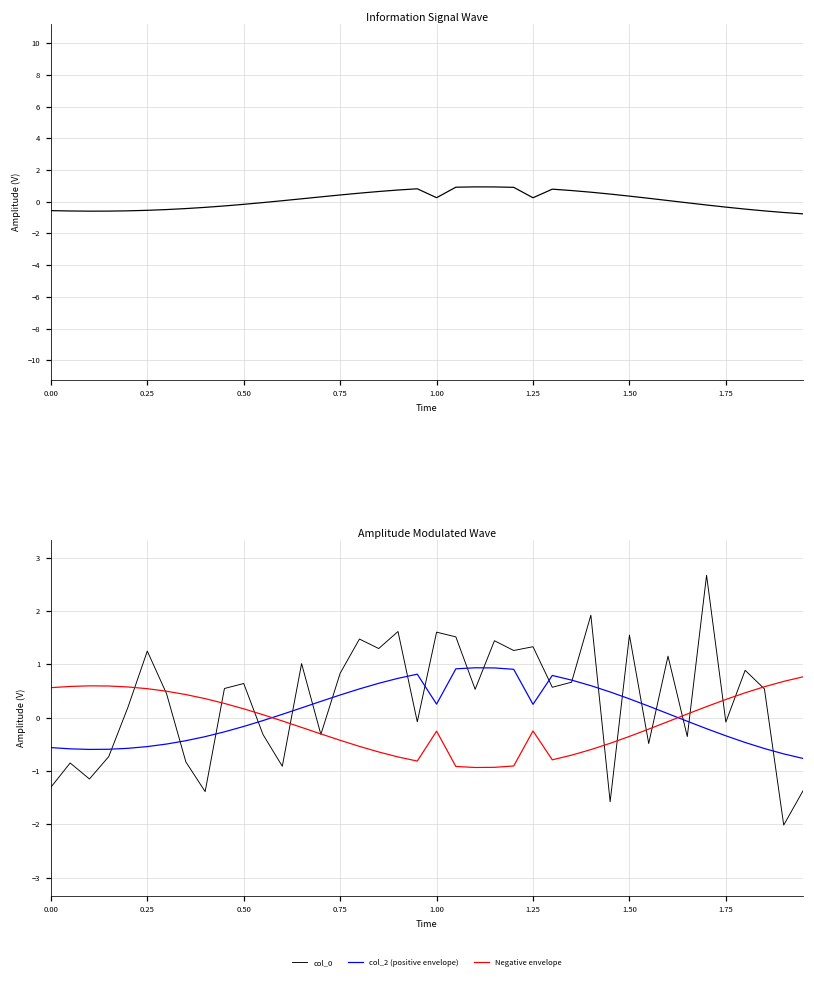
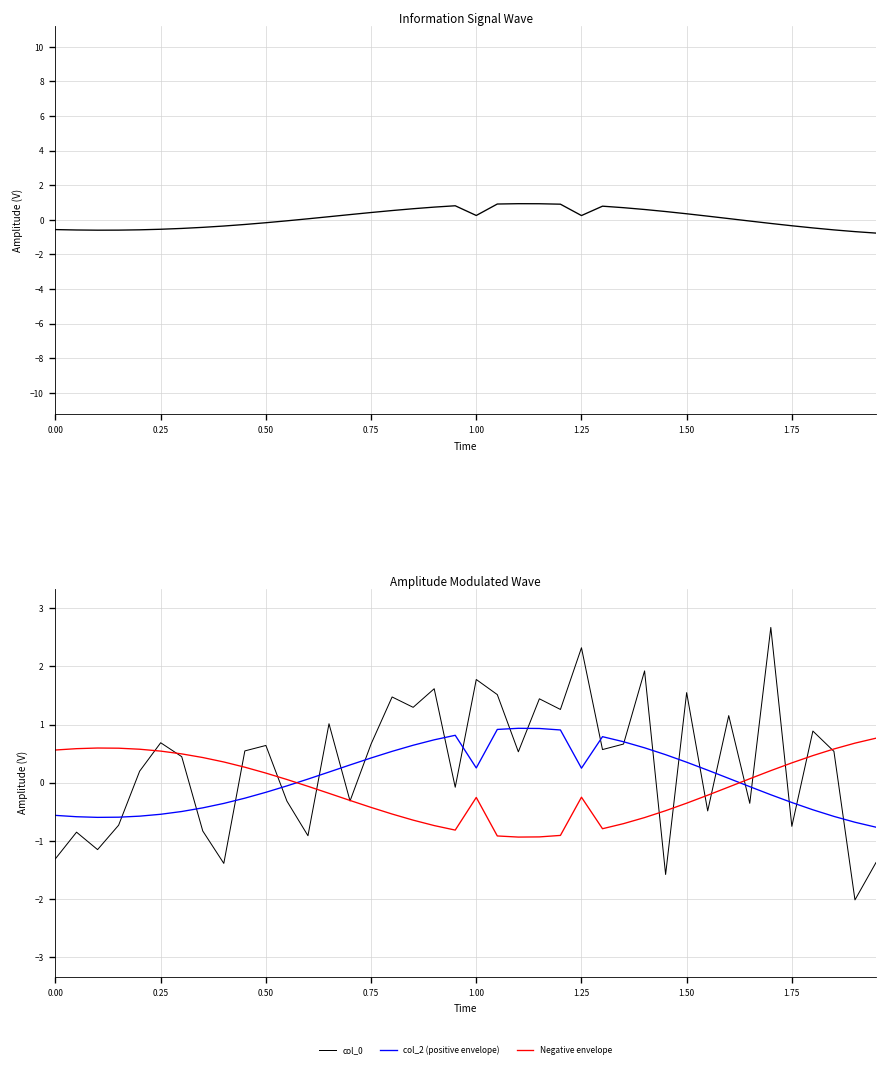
Amplitude Modulated Wave, col_0, 0.25: 1.2 -> 0.7
Amplitude Modulated Wave, col_0, 0.75: 0.8 -> 0.7
Amplitude Modulated Wave, col_0, 1.00: 1.6 -> 1.8
Amplitude Modulated Wave, col_0, 1.25: 1.3 -> 2.3
Amplitude Modulated Wave, col_0, 1.75: -0.1 -> -0.8
